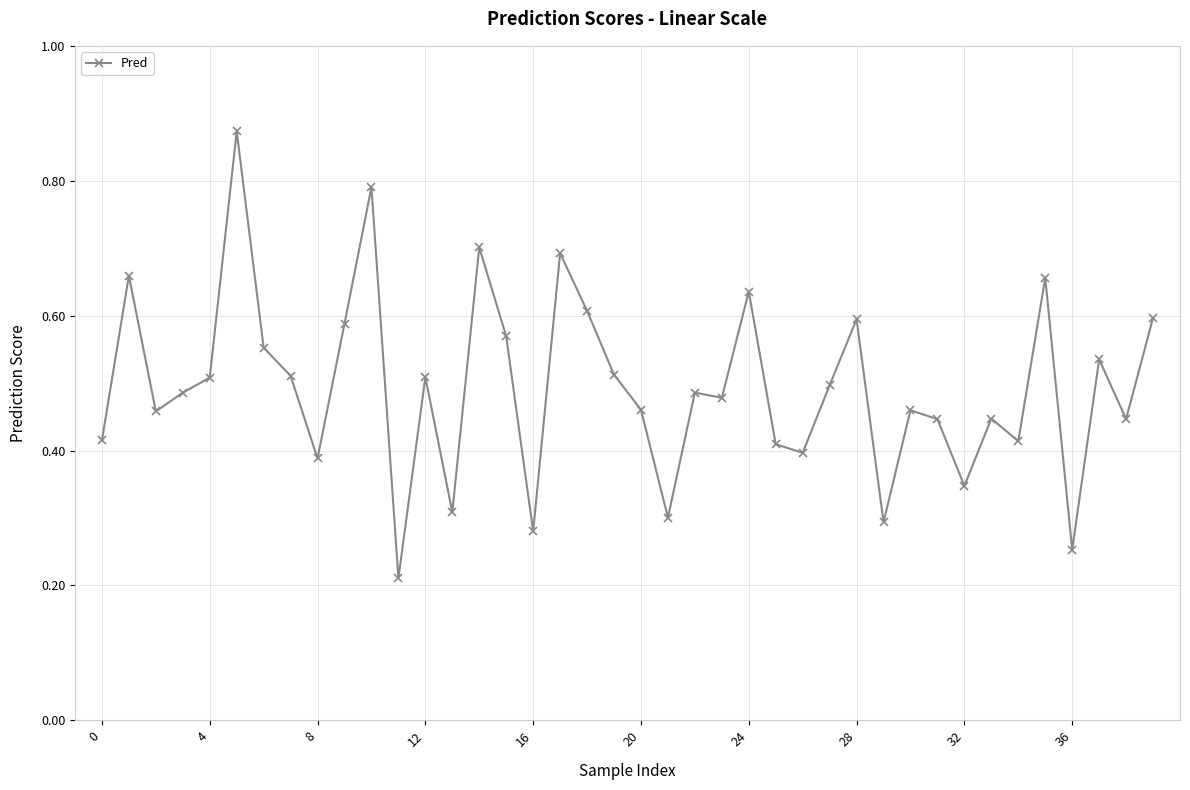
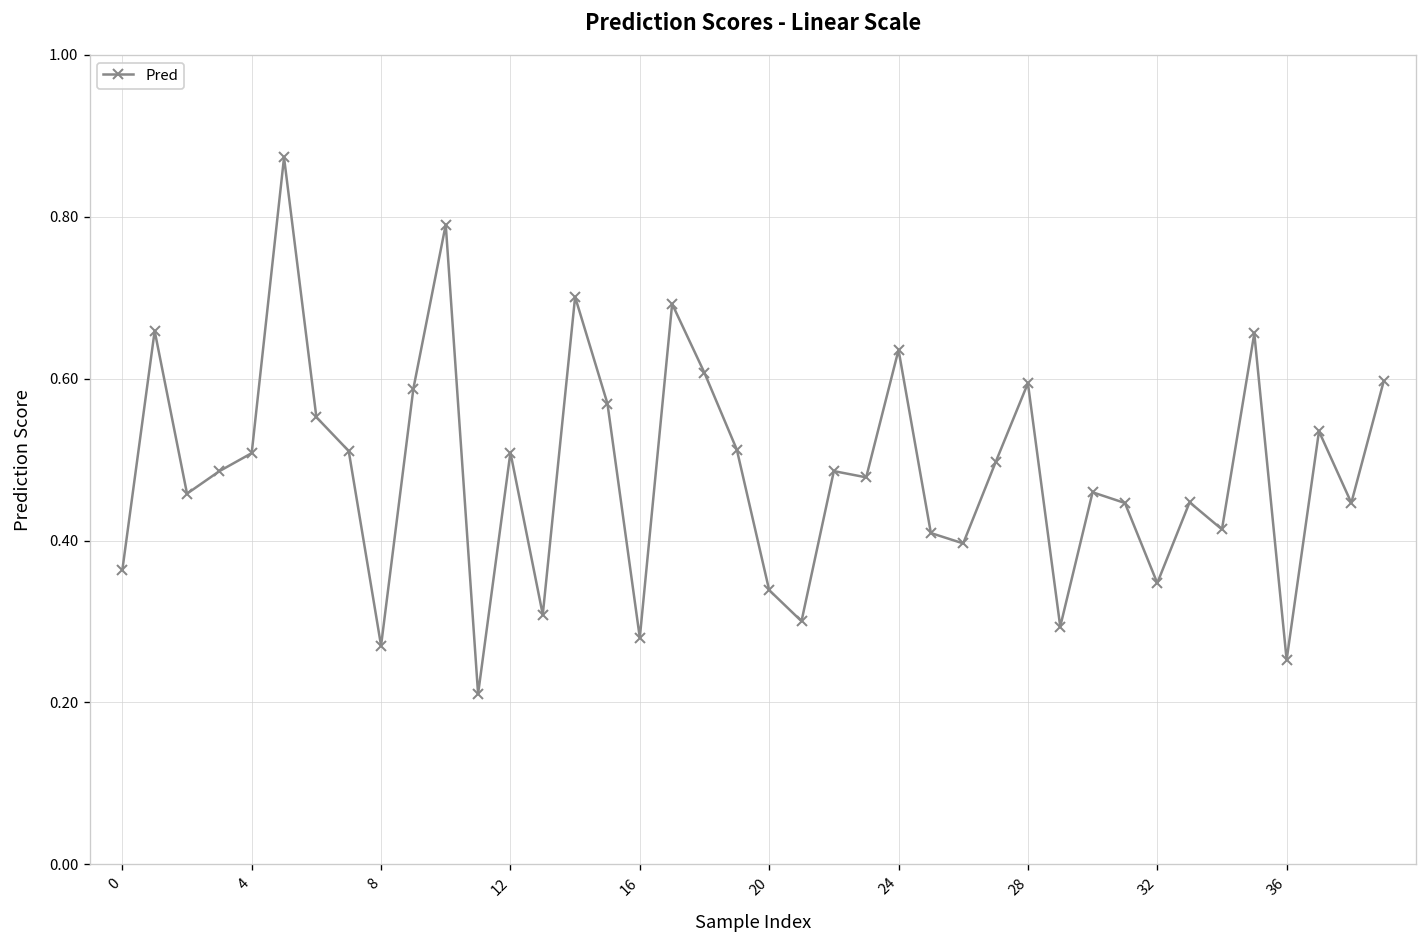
0: 0.41 -> 0.36
8: 0.39 -> 0.27
20: 0.46 -> 0.34
